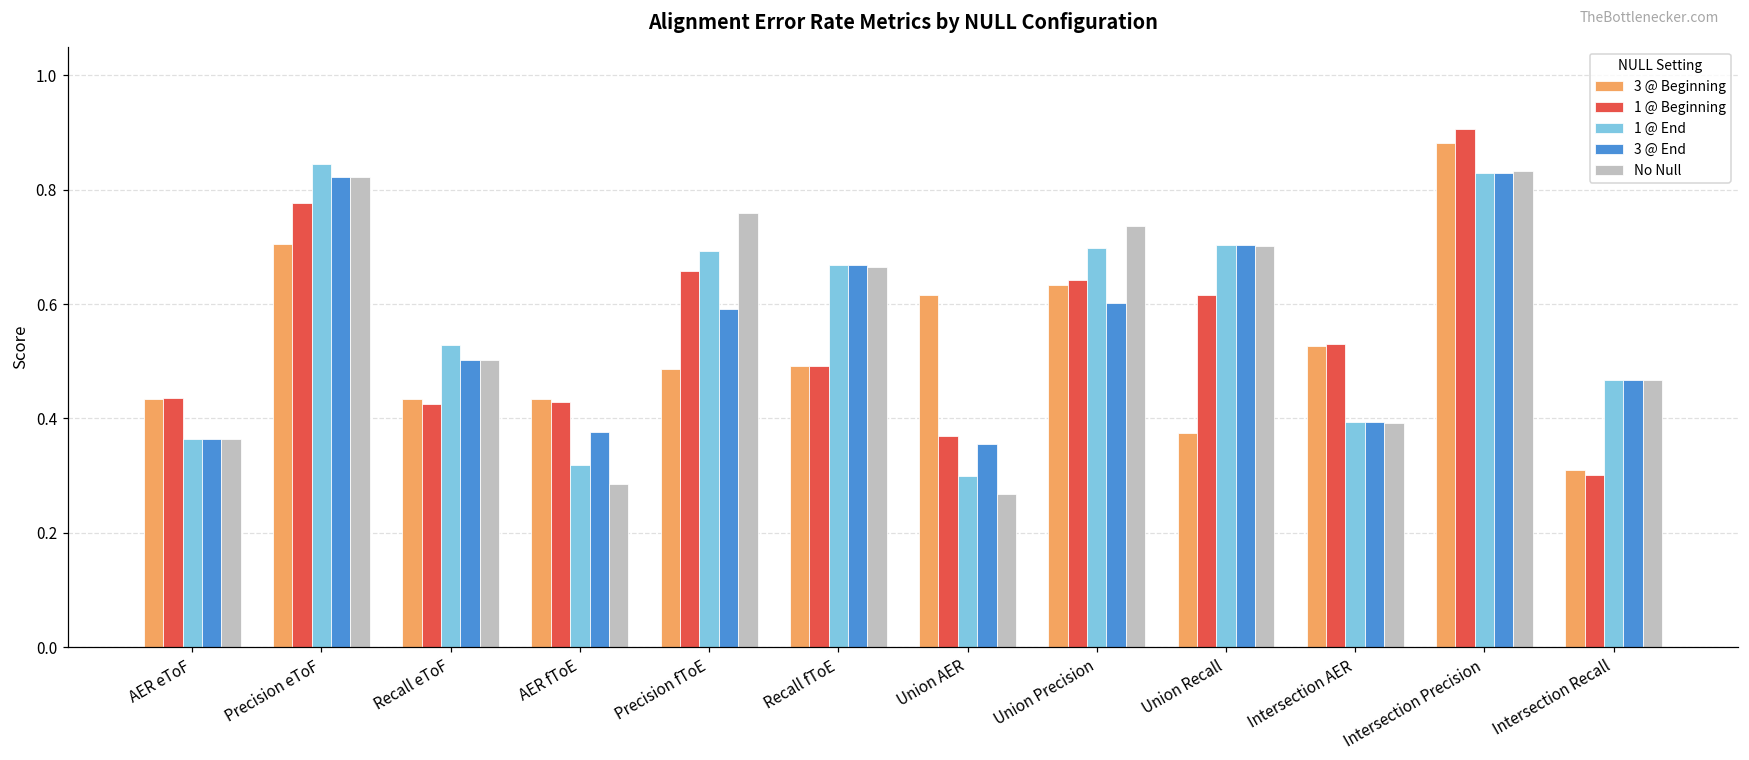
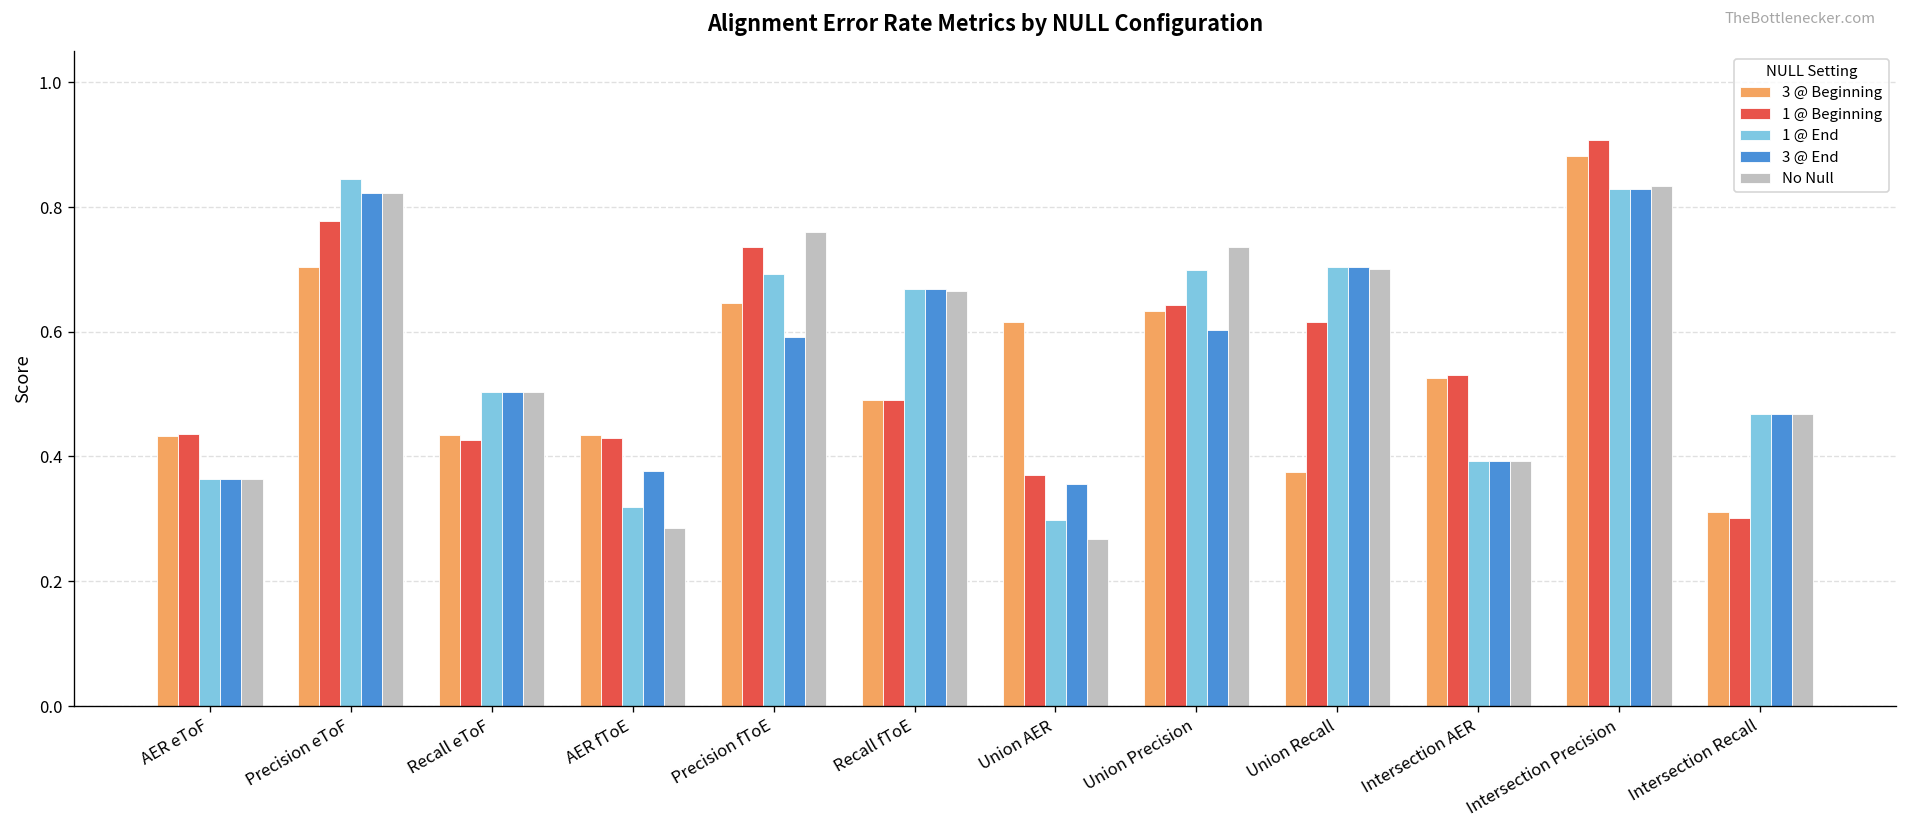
1 @ End, Recall eToF: 0.53 -> 0.50
3 @ Beginning, Precision fToE: 0.49 -> 0.65
1 @ Beginning, Precision fToE: 0.66 -> 0.74
